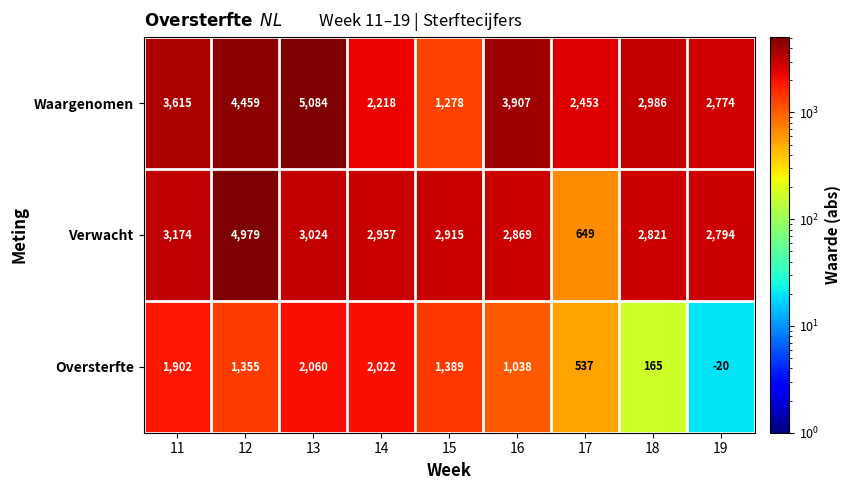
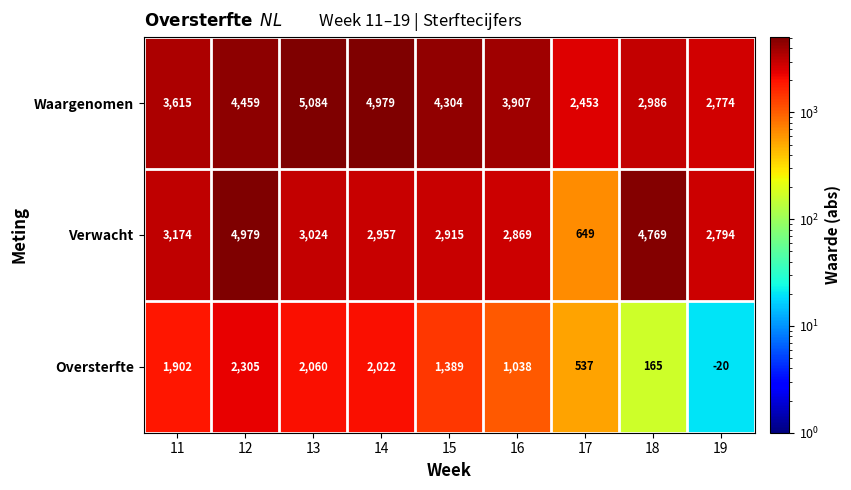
Waargenomen, 14: 2,218 -> 4,979
Waargenomen, 15: 1,278 -> 4,304
Verwacht, 18: 2,821 -> 4,769
Oversterfte, 12: 1,355 -> 2,305
